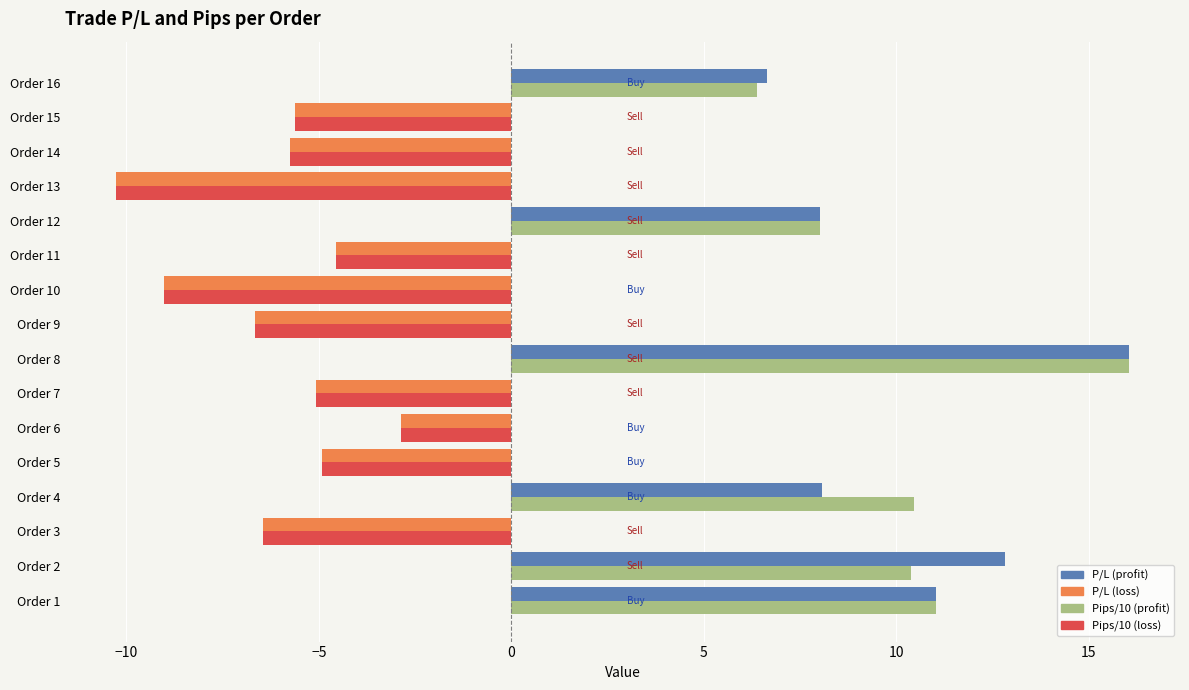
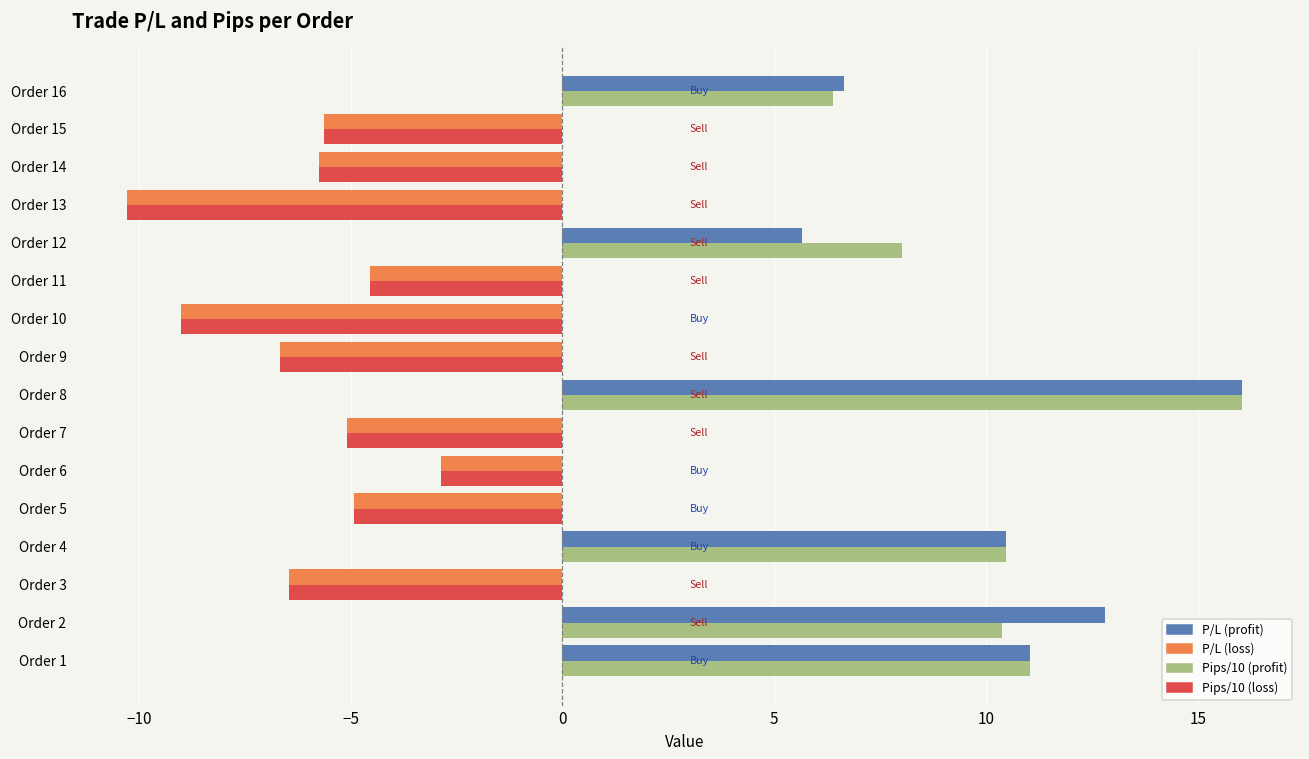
P/L (profit), Order 12: 8.0 -> 5.7
P/L (profit), Order 4: 8.1 -> 10.5
